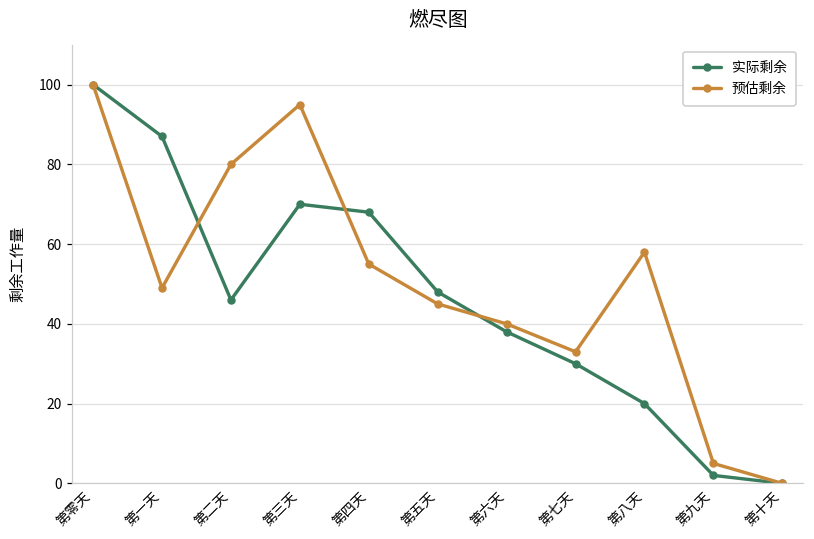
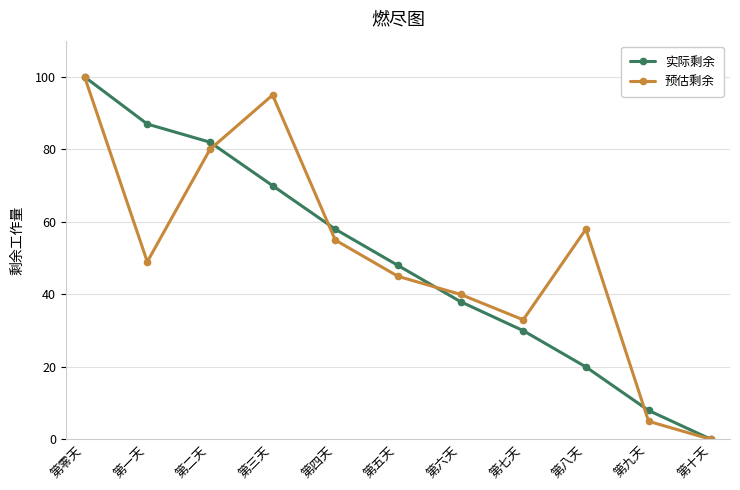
实际剩余, 第二天: 46 -> 82
实际剩余, 第四天: 68 -> 58
实际剩余, 第九天: 2 -> 8
